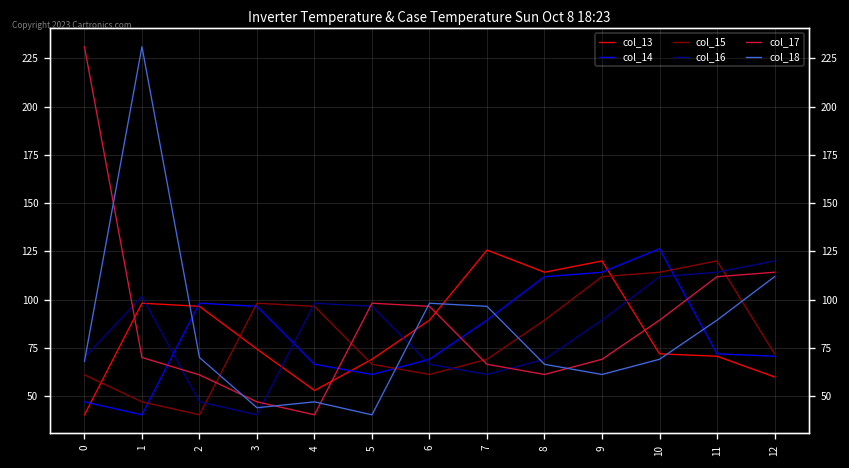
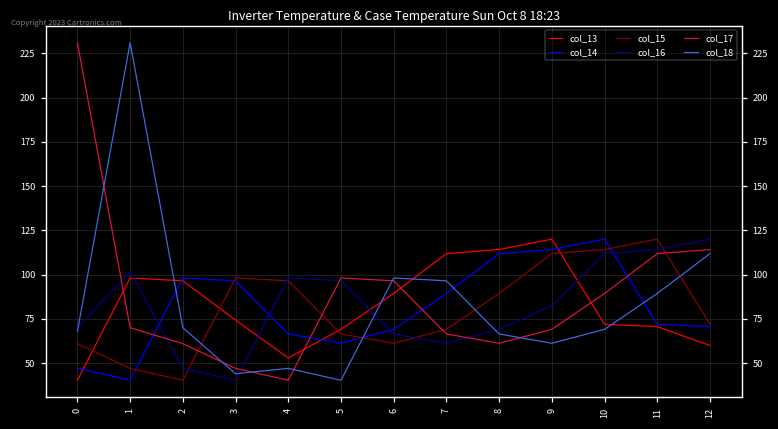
col_13, 7: 126 -> 112
col_16, 9: 89 -> 82
col_14, 10: 126 -> 120
